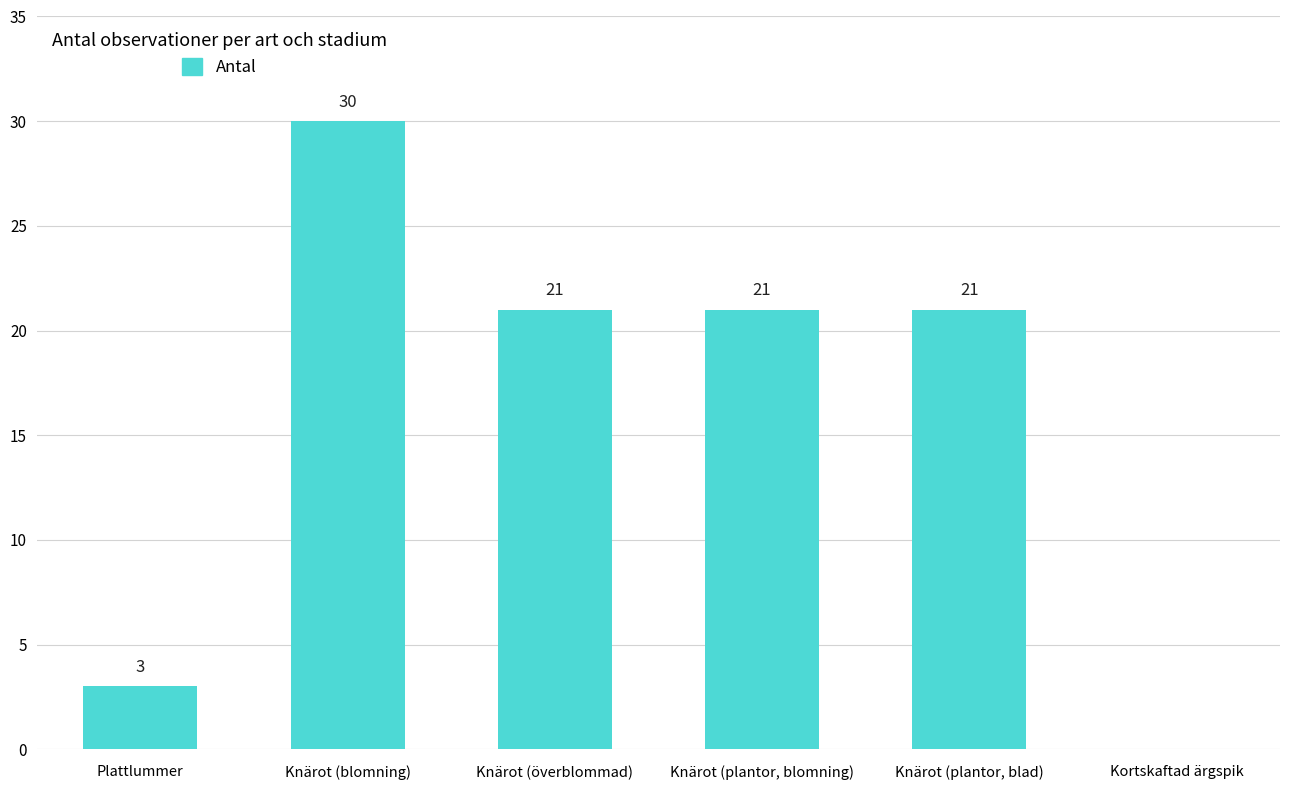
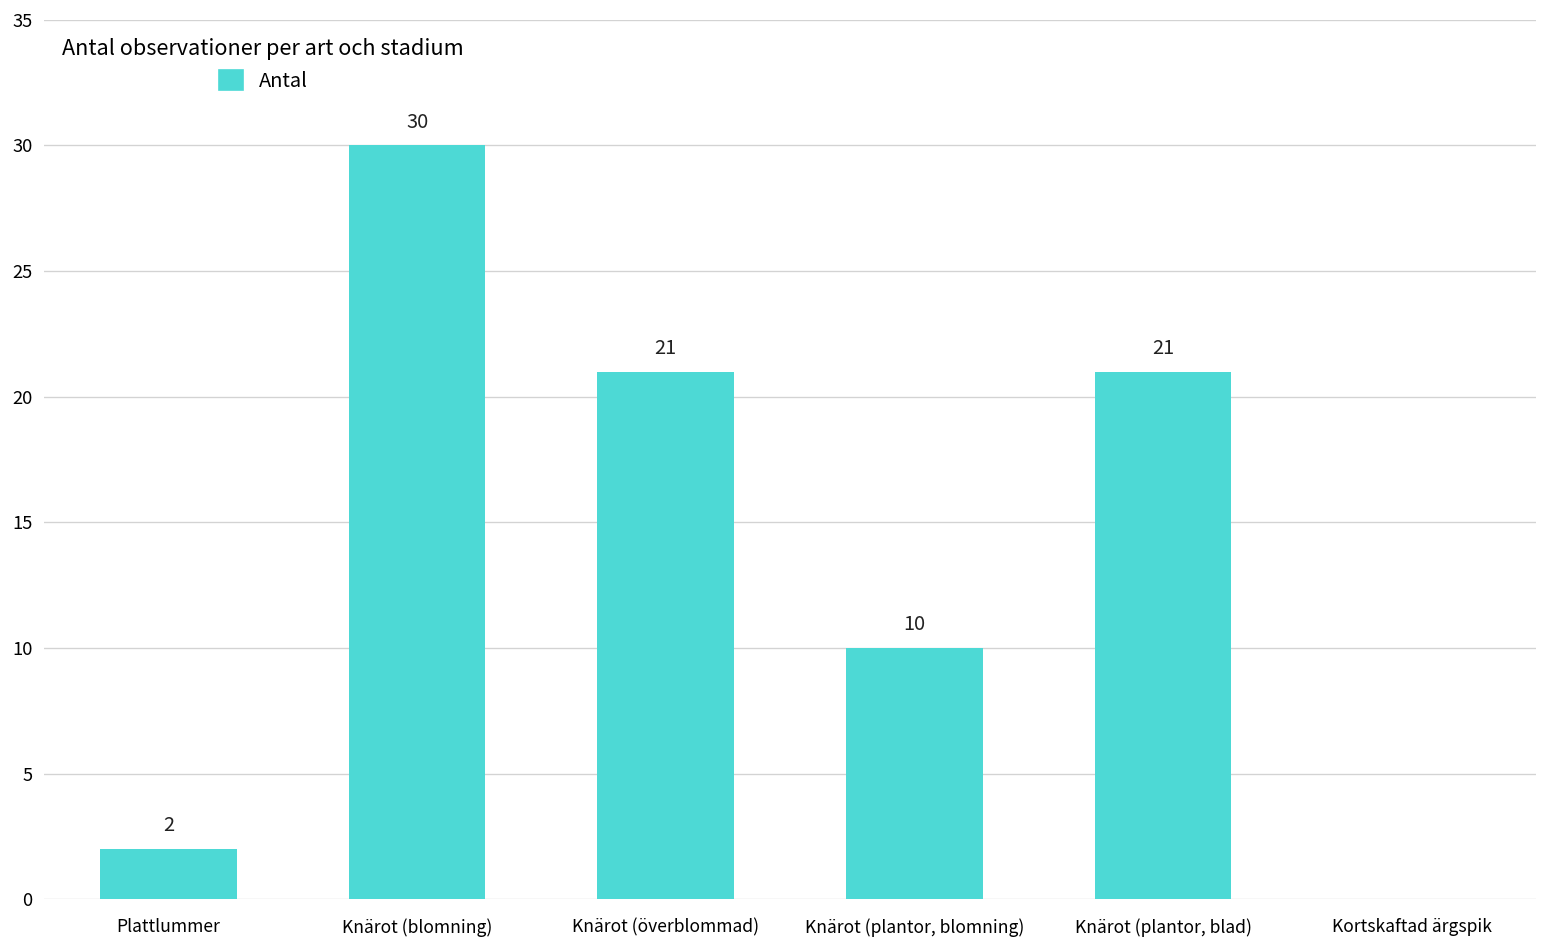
Plattlummer: 3 -> 2
Knärot (plantor, blomning): 21 -> 10
